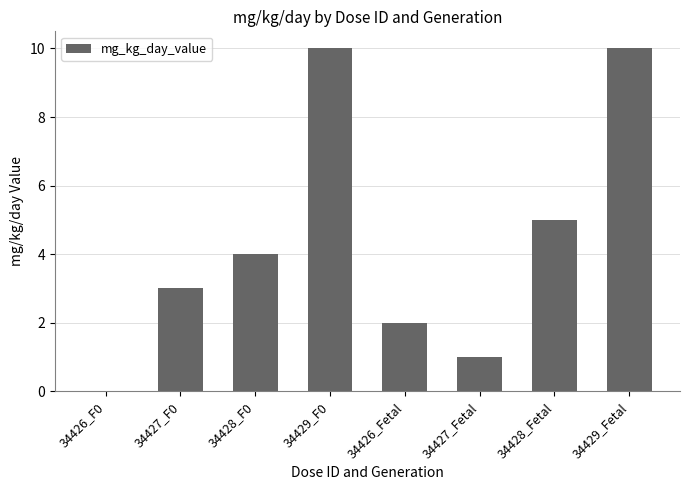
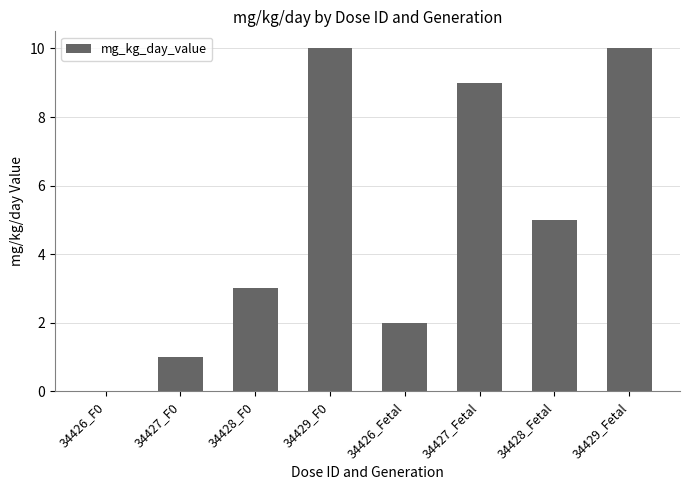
34427_F0: 3 -> 1
34428_F0: 4 -> 3
34427_Fetal: 1 -> 9
